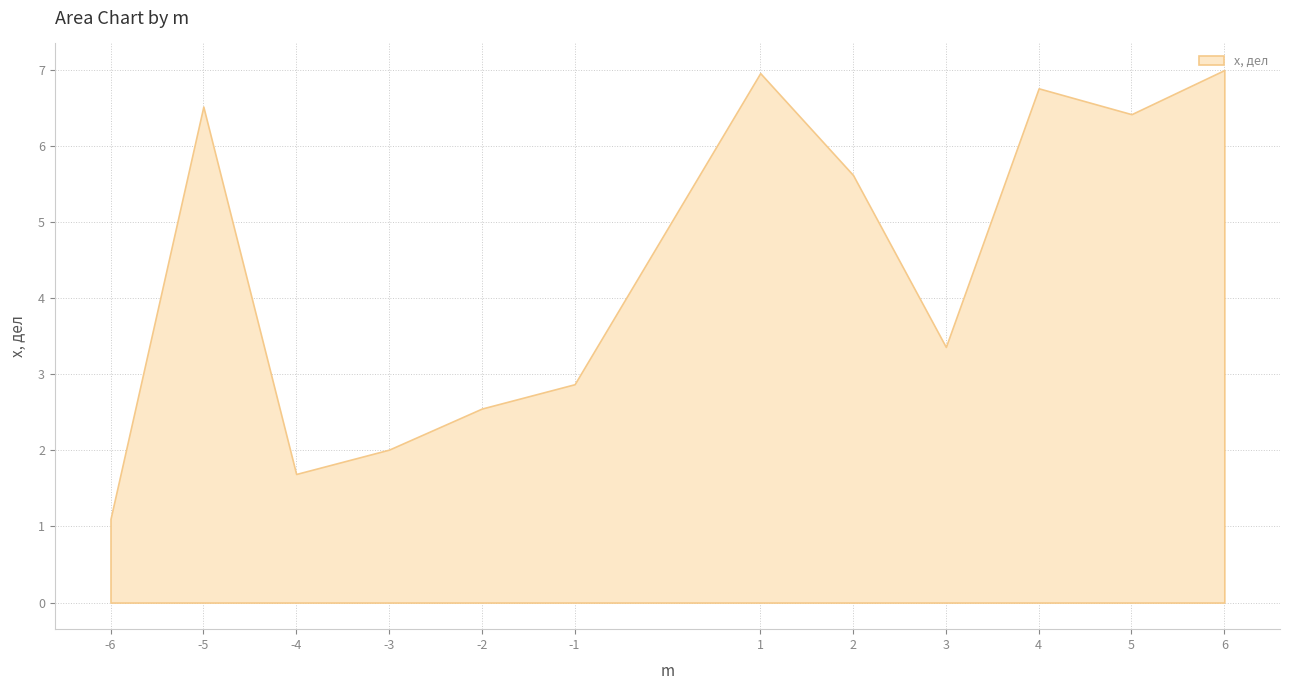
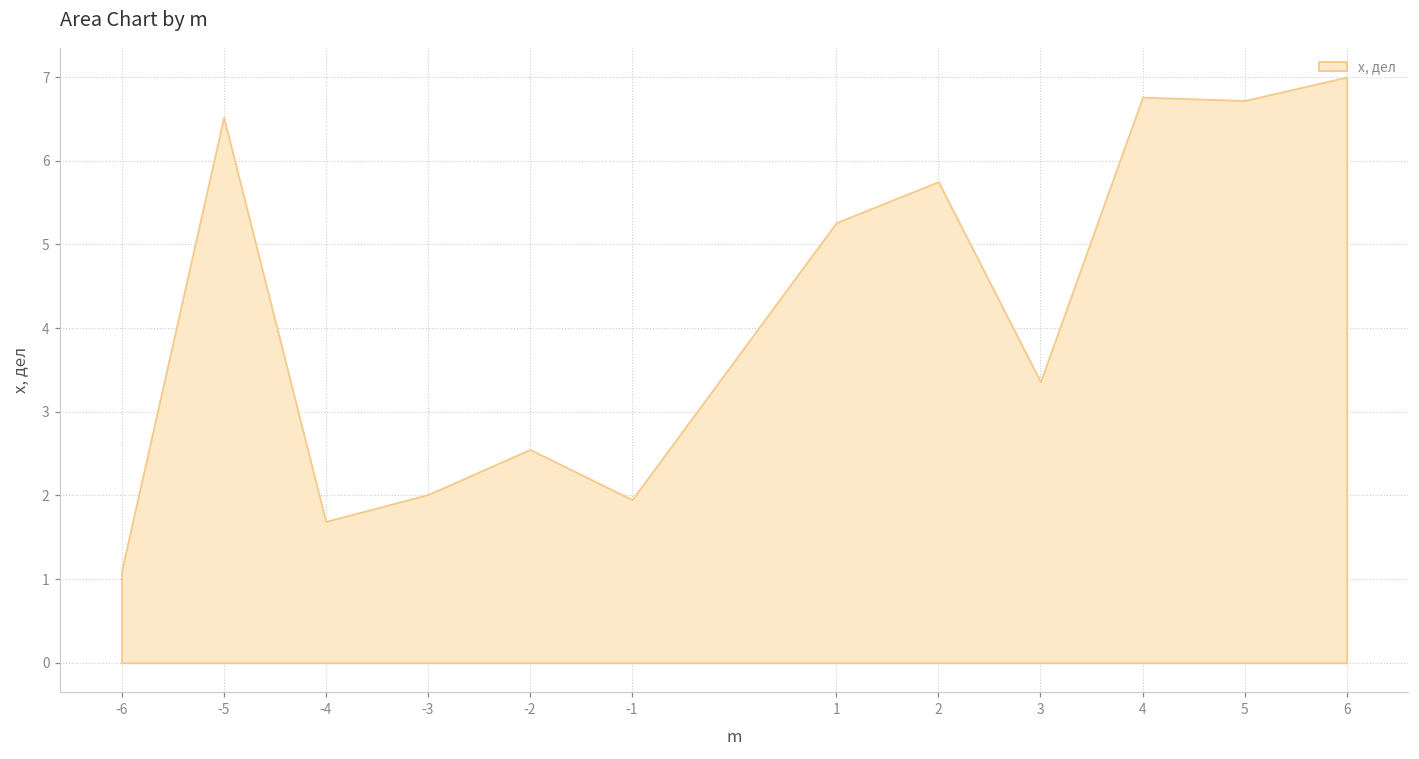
-1: 2.9 -> 2.0
1: 7.0 -> 5.3
2: 5.6 -> 5.8
5: 6.4 -> 6.7
